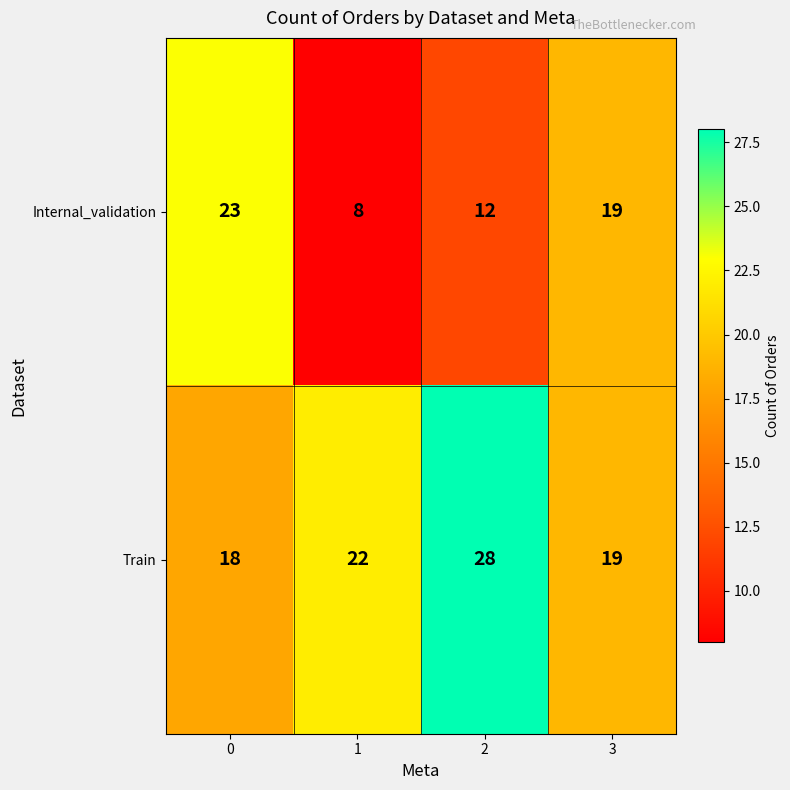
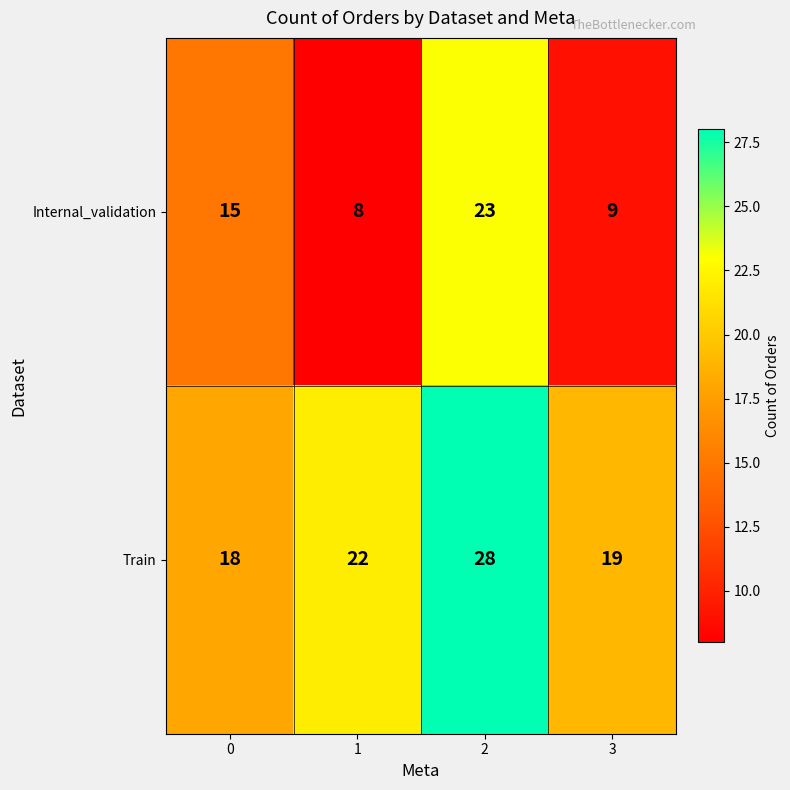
Internal_validation, 0: 23 -> 15
Internal_validation, 2: 12 -> 23
Internal_validation, 3: 19 -> 9
